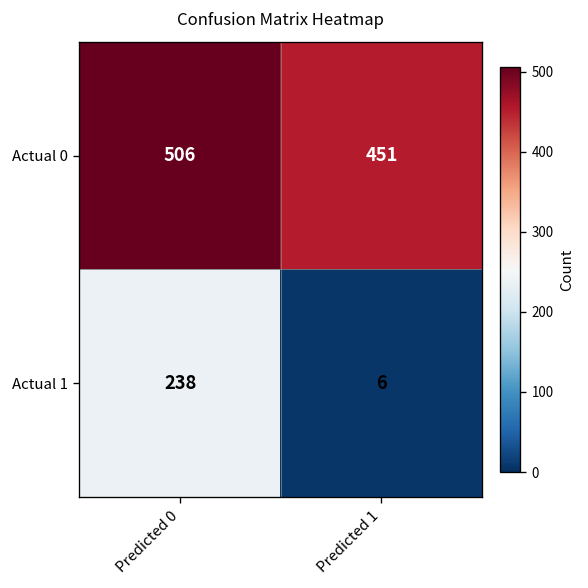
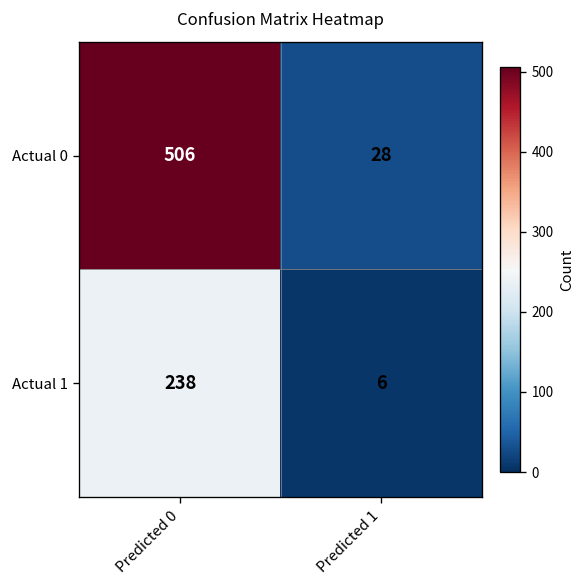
Actual 0, Predicted 1: 451 -> 28
